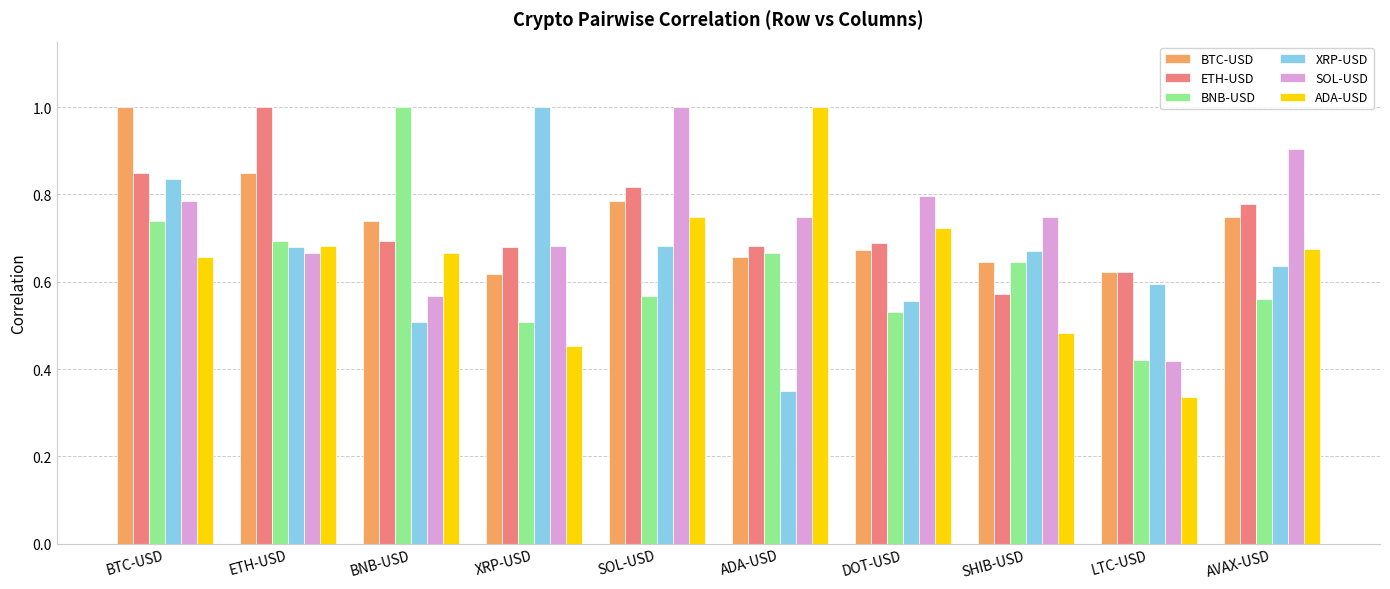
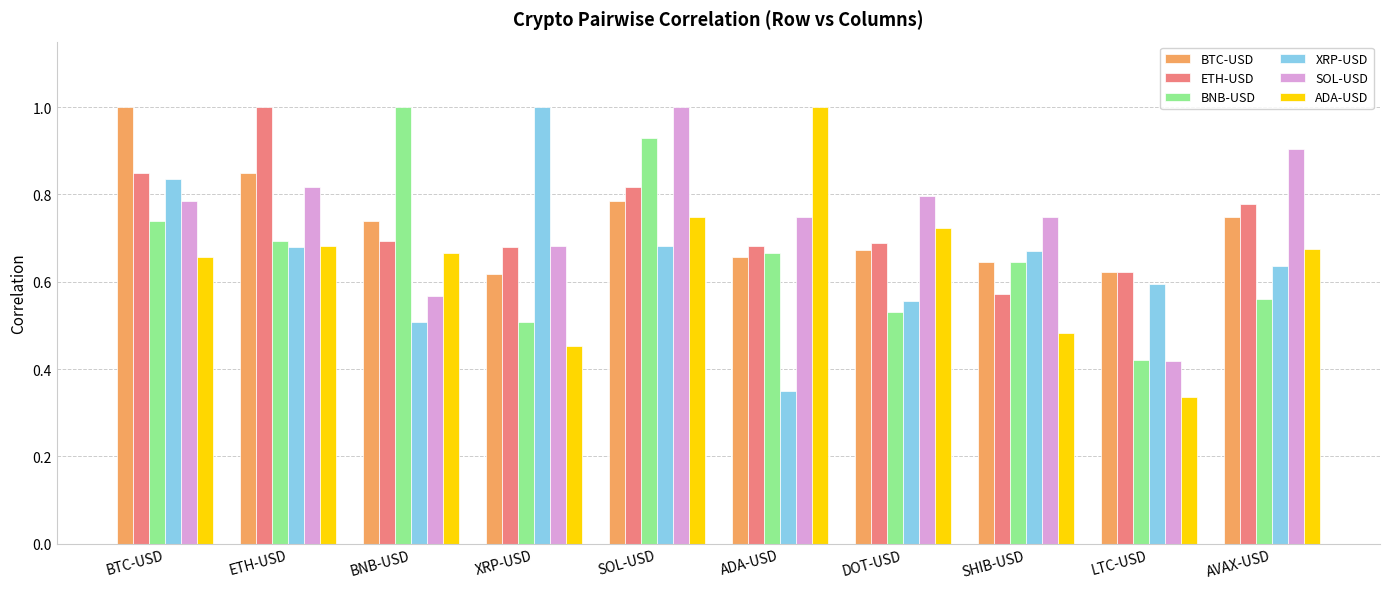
SOL-USD, ETH-USD: 0.67 -> 0.82
BNB-USD, SOL-USD: 0.57 -> 0.93
